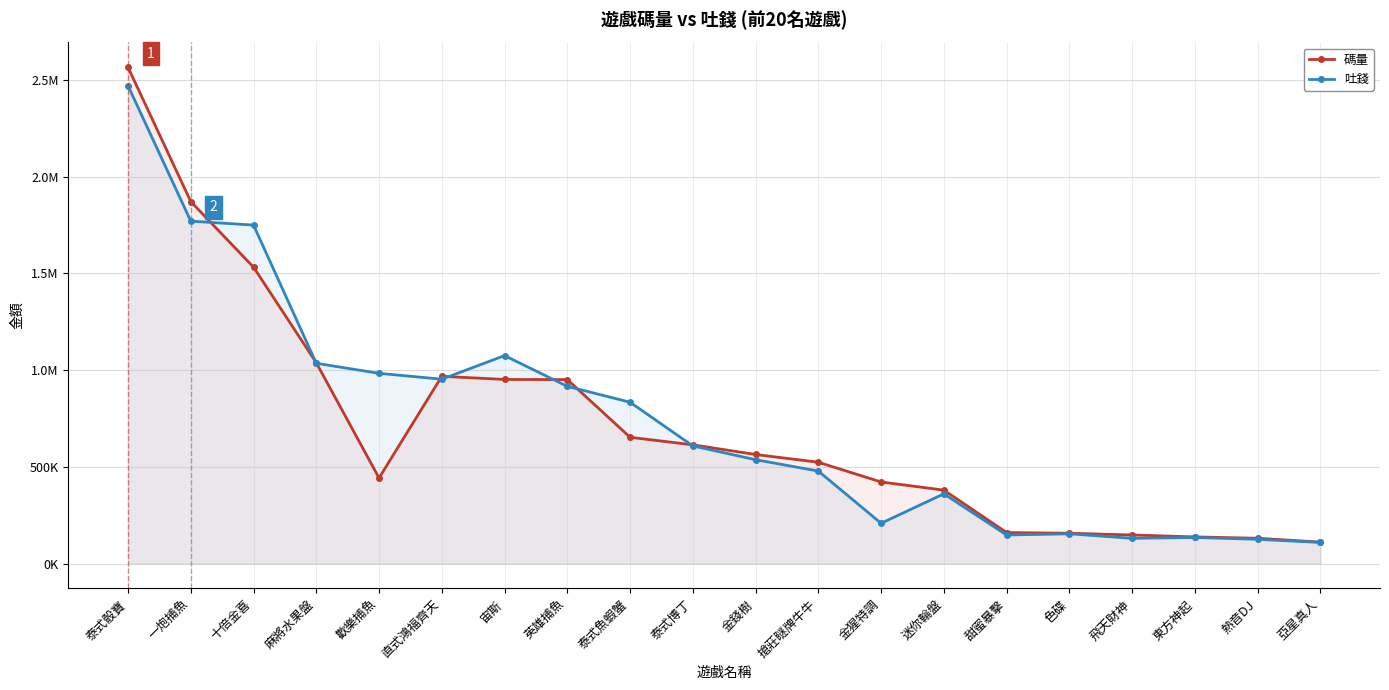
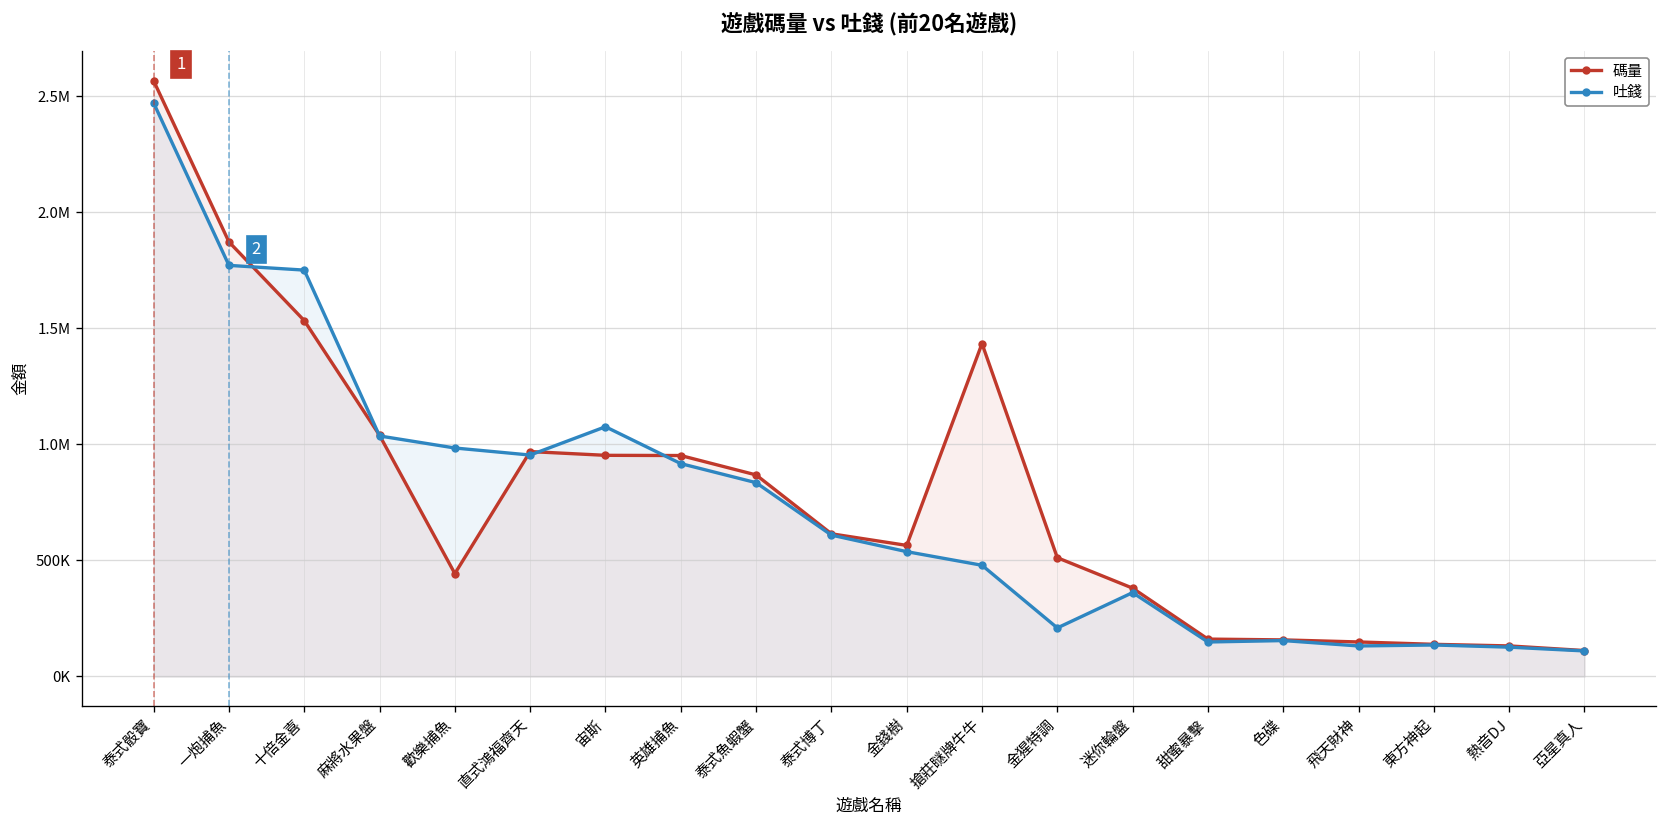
碼量, 泰式魚蝦蟹: 650000 -> 870000
碼量, 搶莊瞇牌牛牛: 520000 -> 1430000
碼量, 金猩特調: 420000 -> 510000
